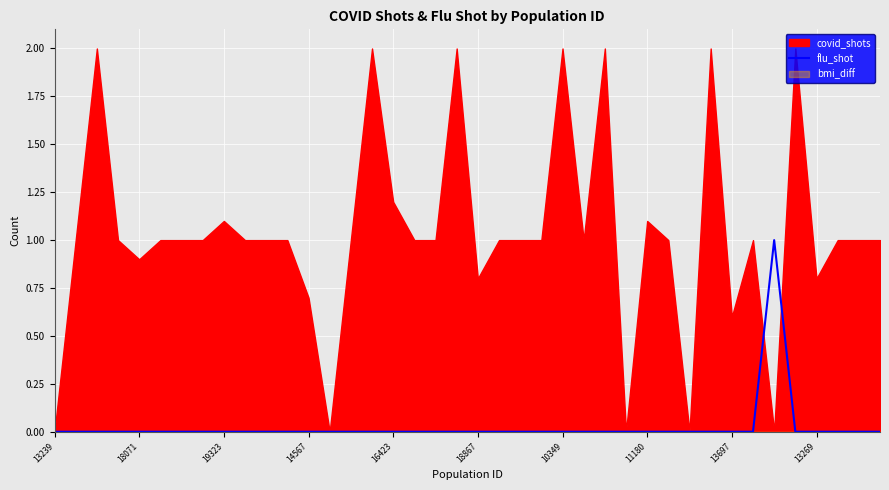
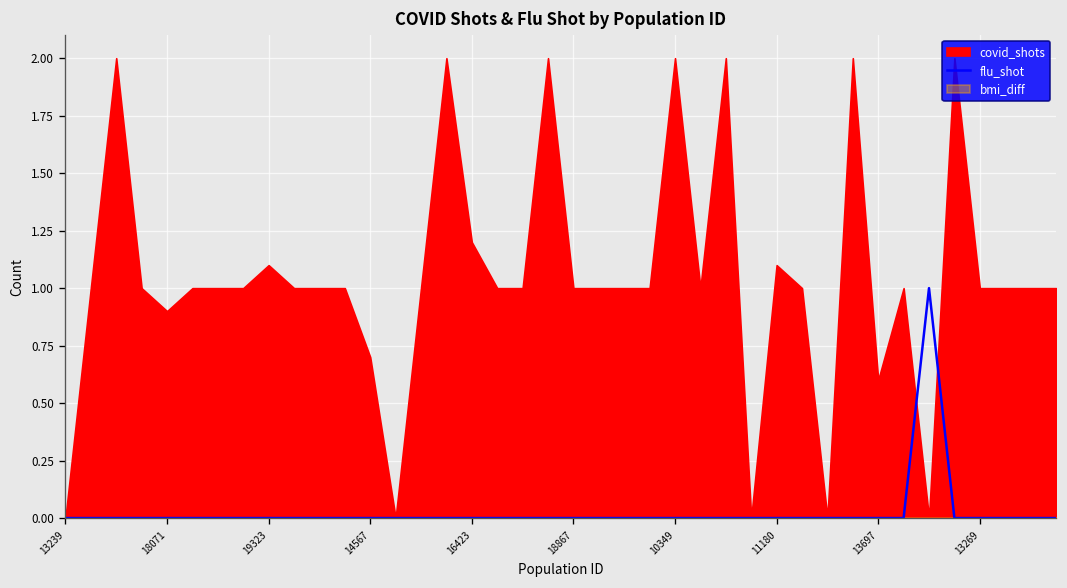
covid_shots, 18867: 0.8 -> 1.0
covid_shots, 13269: 0.8 -> 1.0
